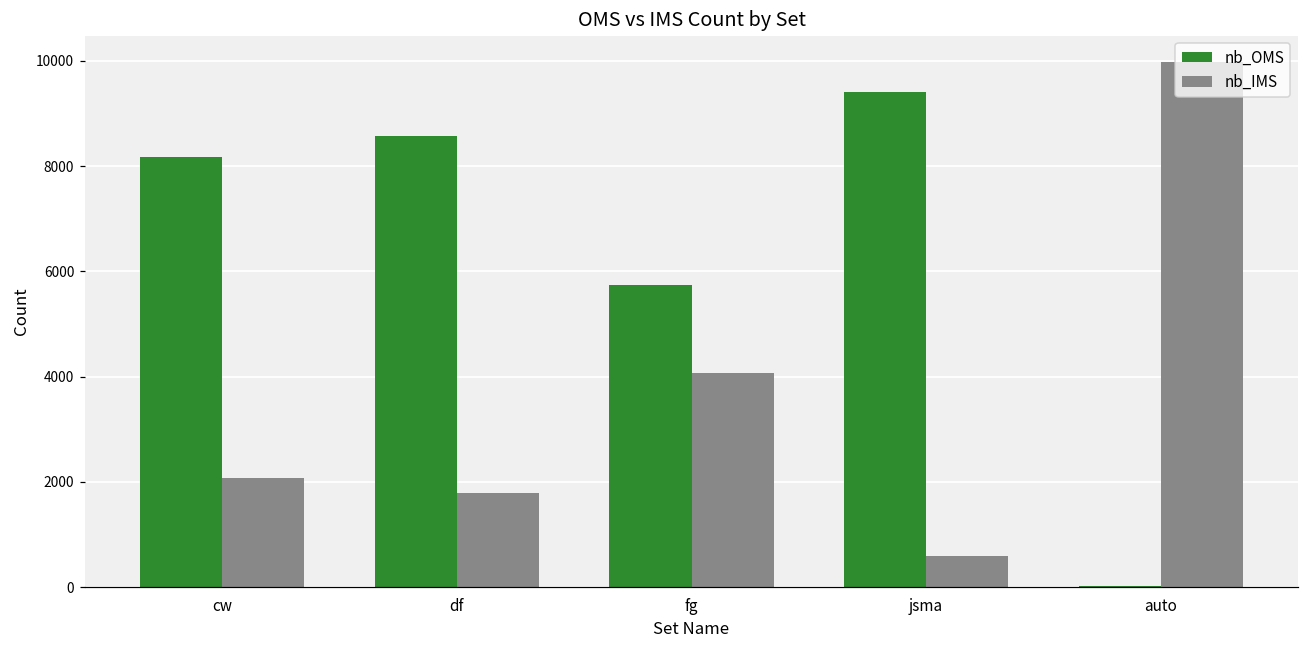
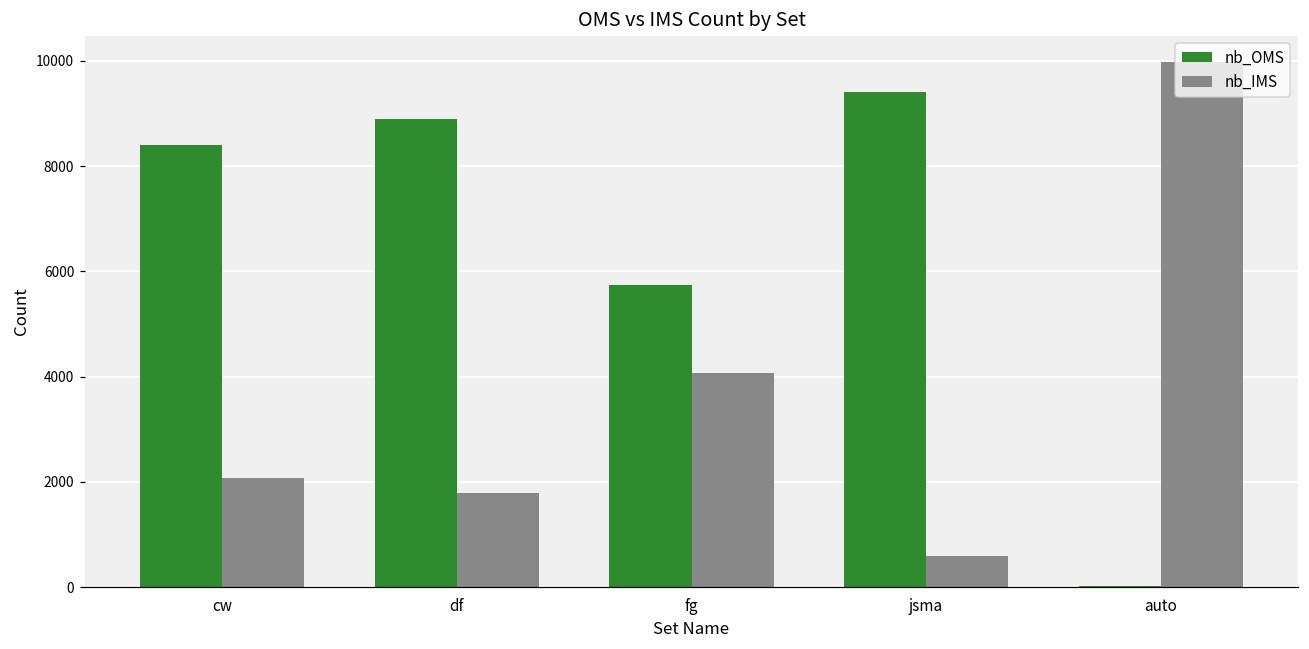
nb_OMS, cw: 8200 -> 8400
nb_OMS, df: 8600 -> 8900
